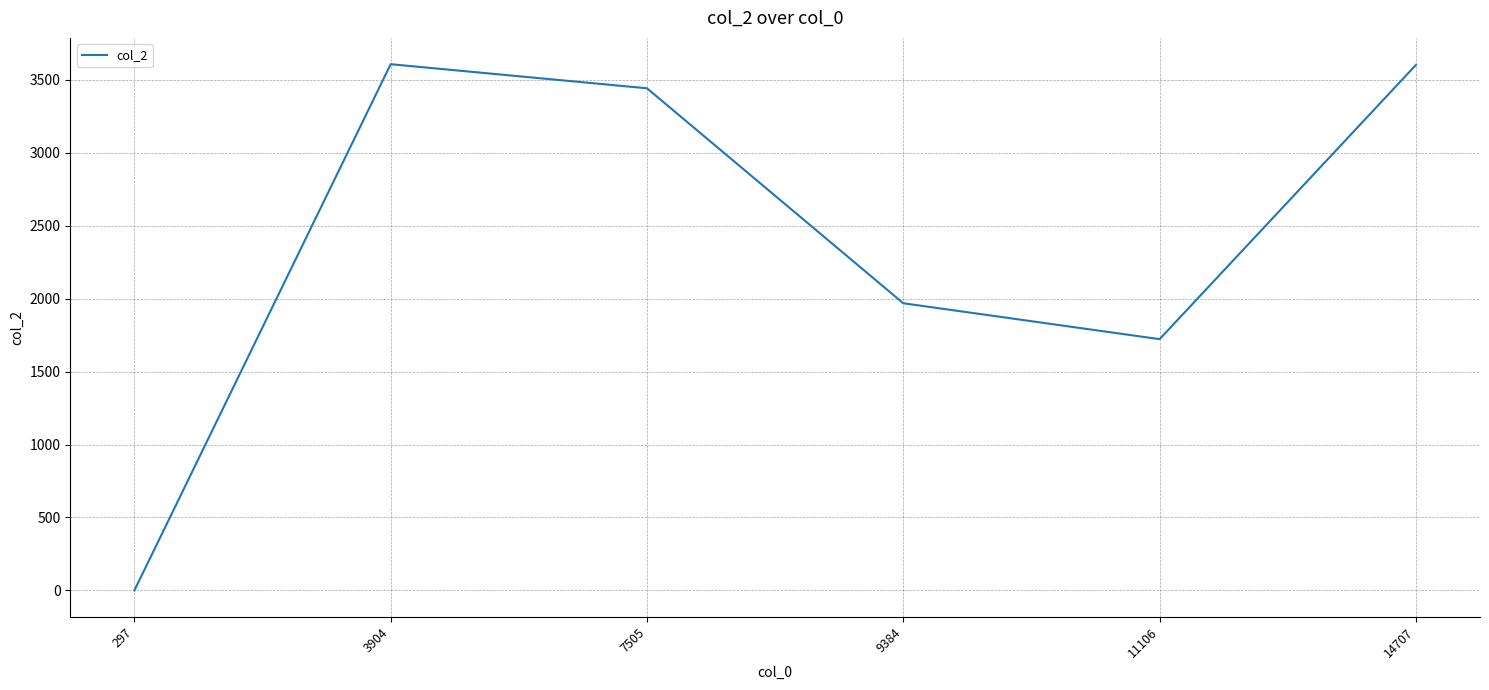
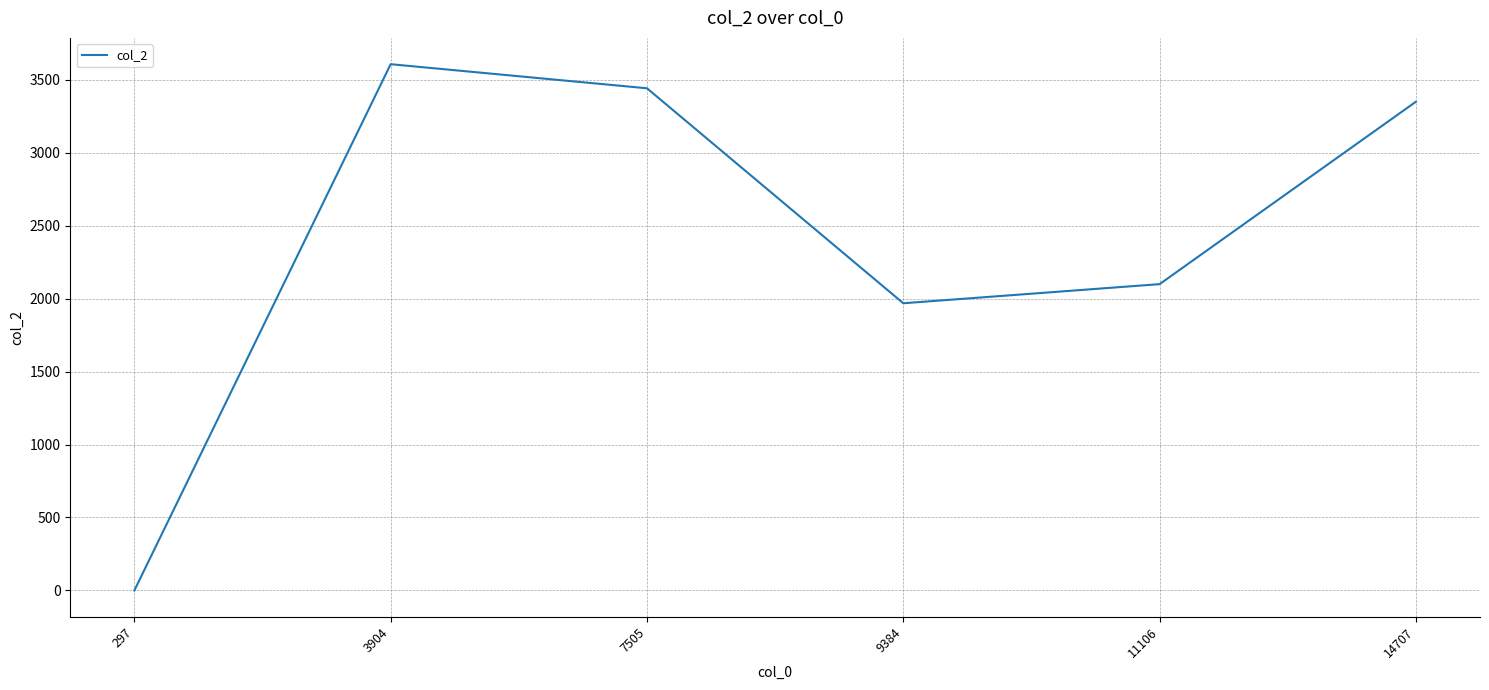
11106: 1720 -> 2100
14707: 3600 -> 3350
